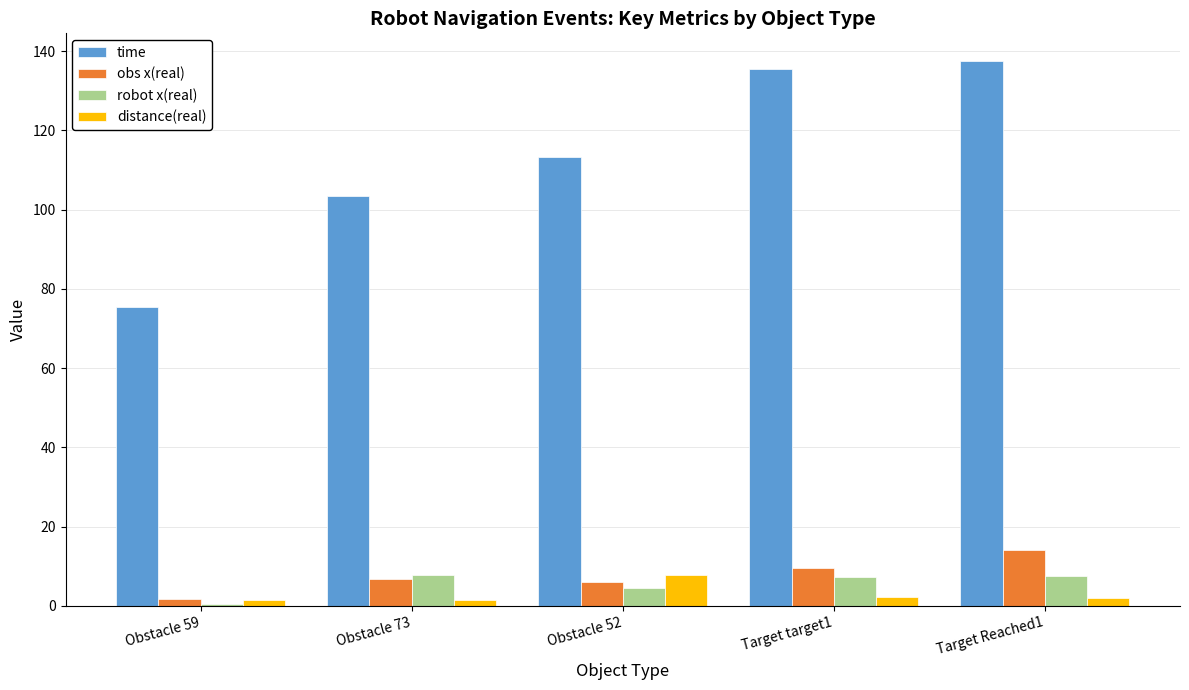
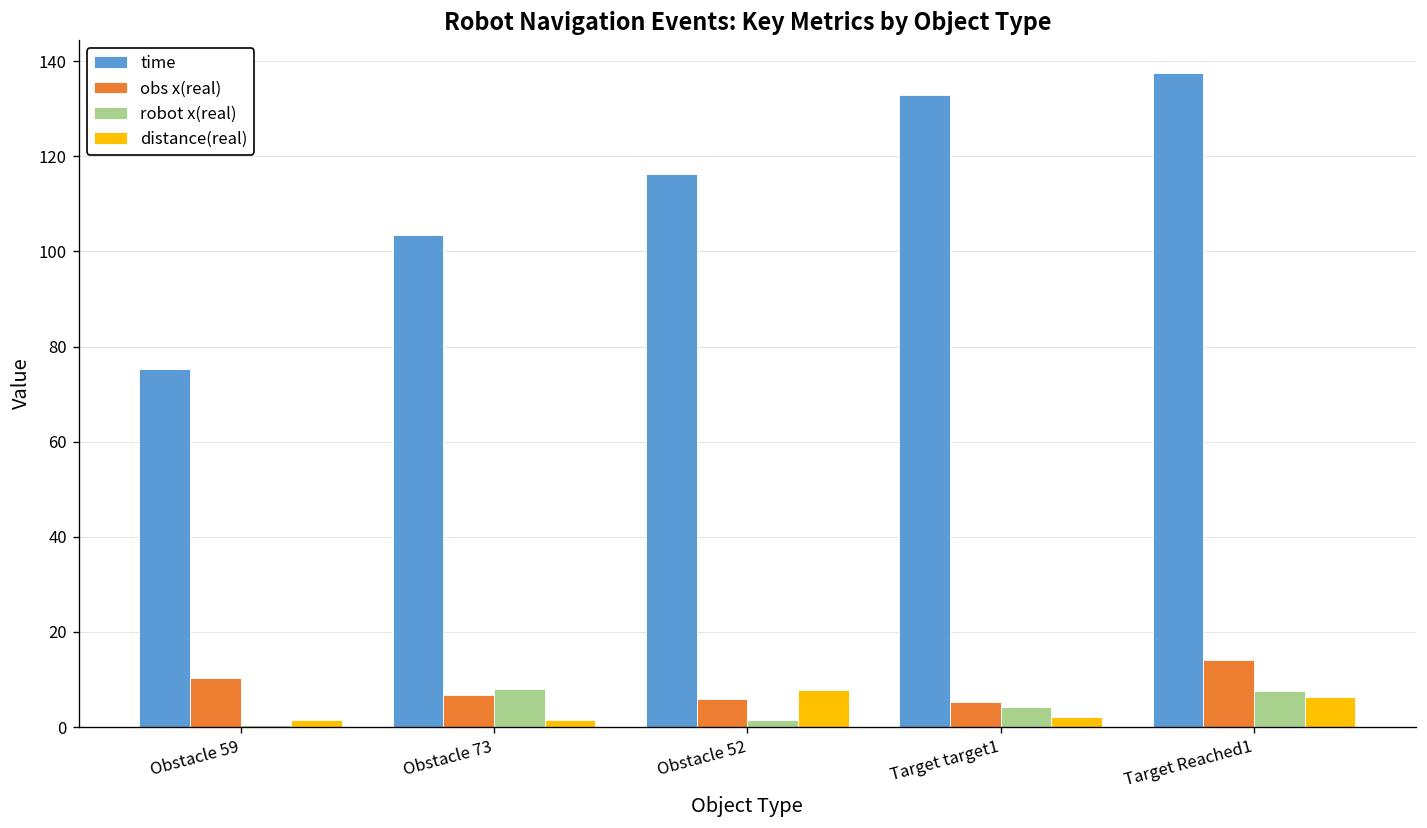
obs x(real), Obstacle 59: 2 -> 10
time, Obstacle 52: 113 -> 116
robot x(real), Obstacle 52: 4 -> 2
time, Target target1: 136 -> 133
obs x(real), Target target1: 10 -> 5
robot x(real), Target target1: 7 -> 4
distance(real), Target Reached1: 2 -> 6
